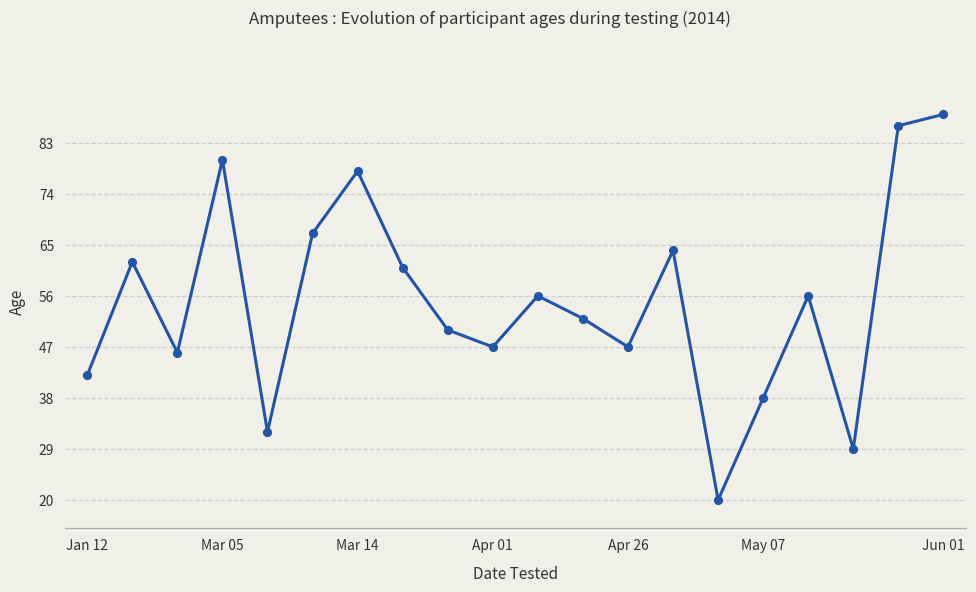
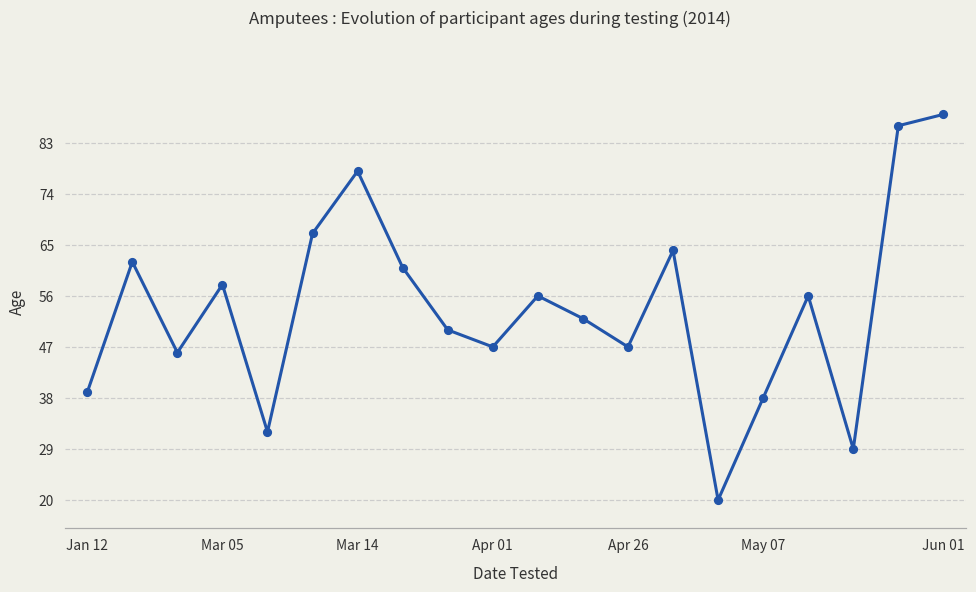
Jan 12: 42 -> 39
Mar 05: 80 -> 58
